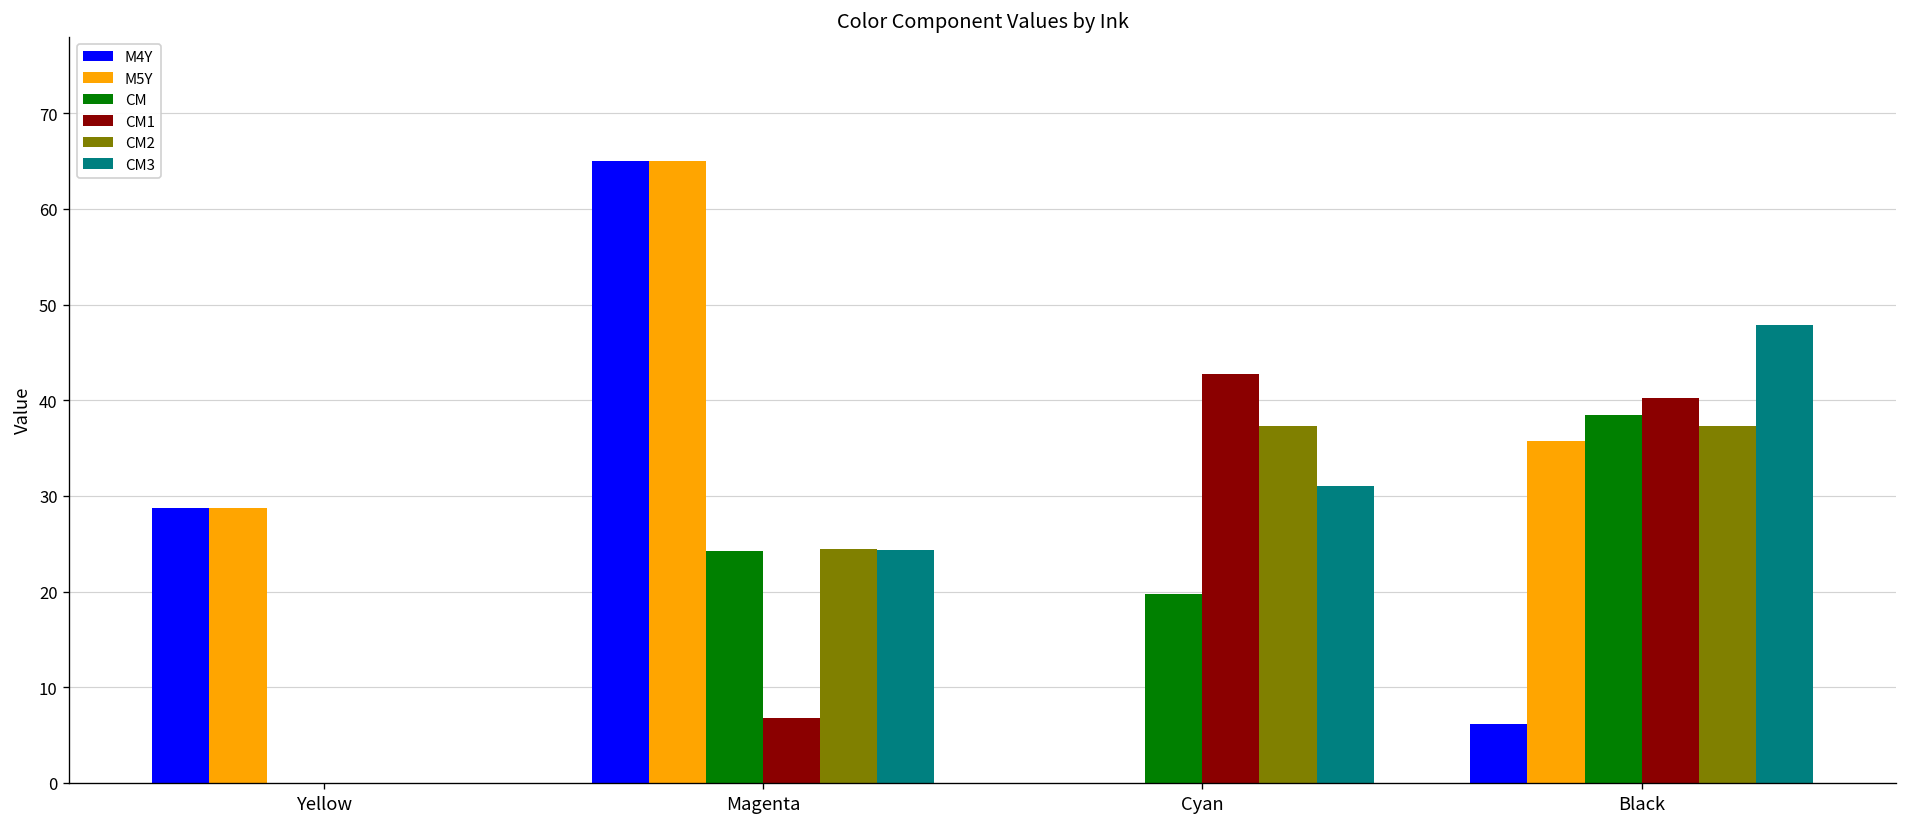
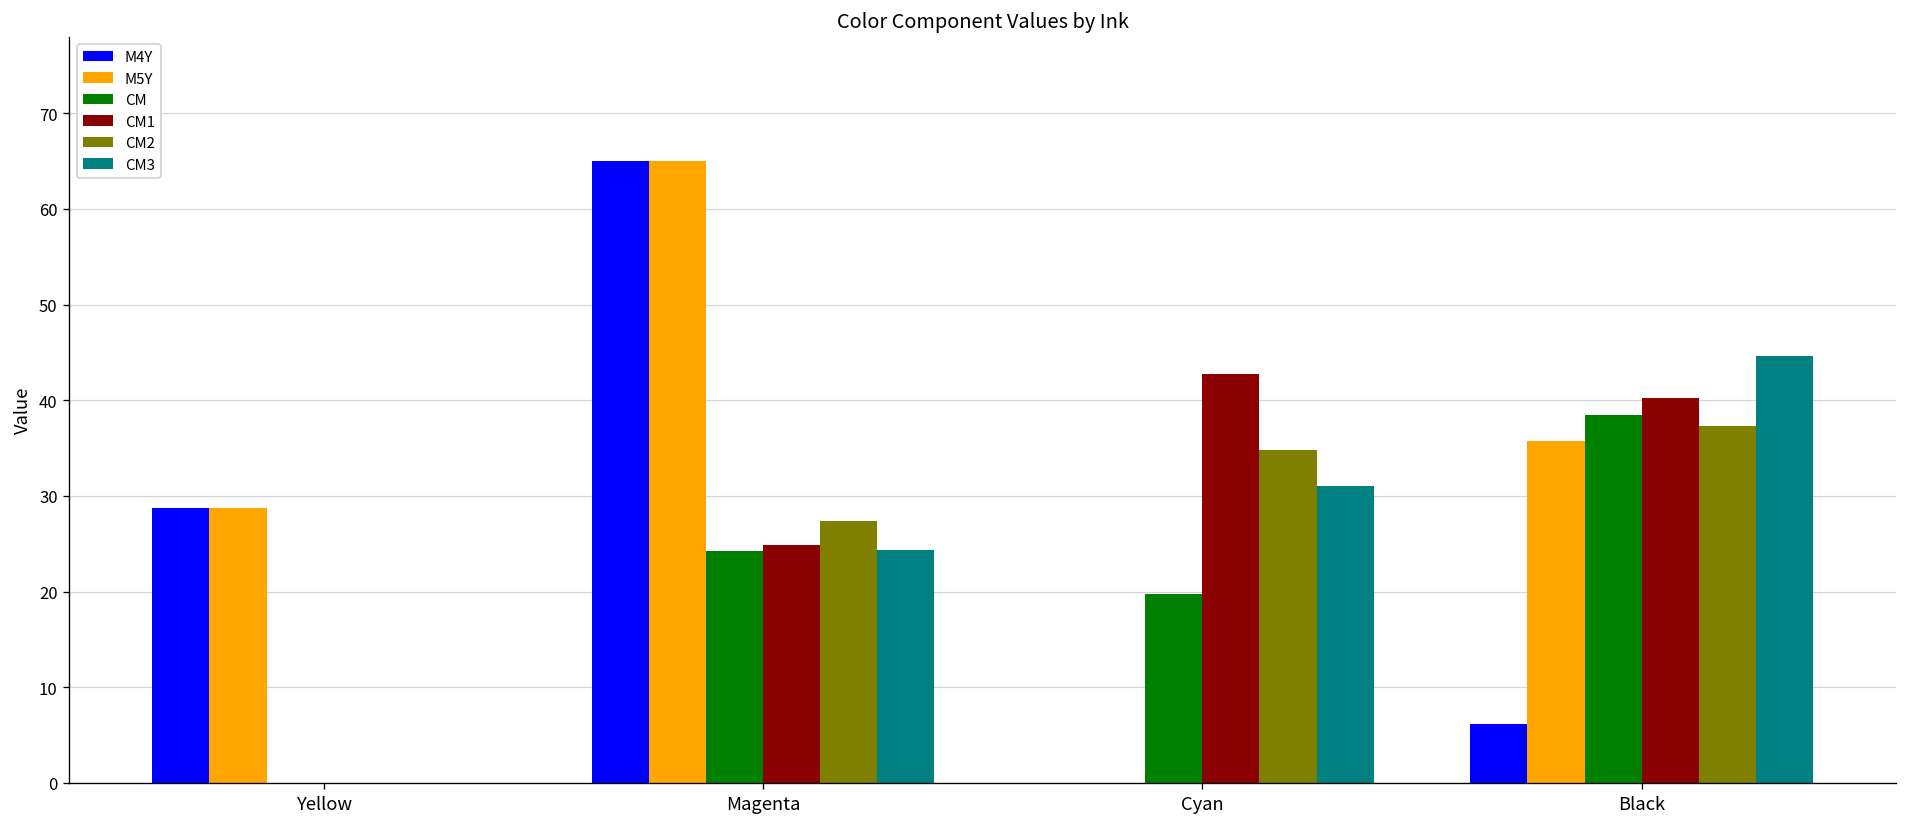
CM1, Magenta: 7 -> 25
CM2, Magenta: 24 -> 27
CM2, Cyan: 37 -> 35
CM3, Black: 48 -> 45
